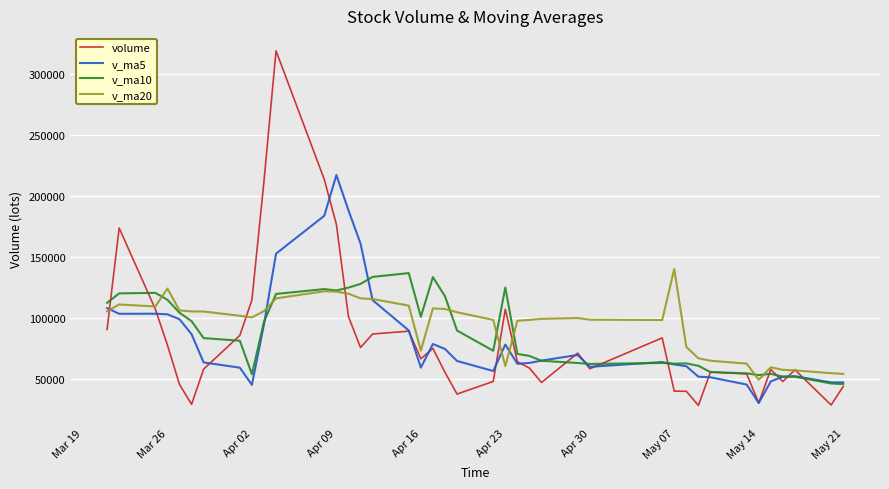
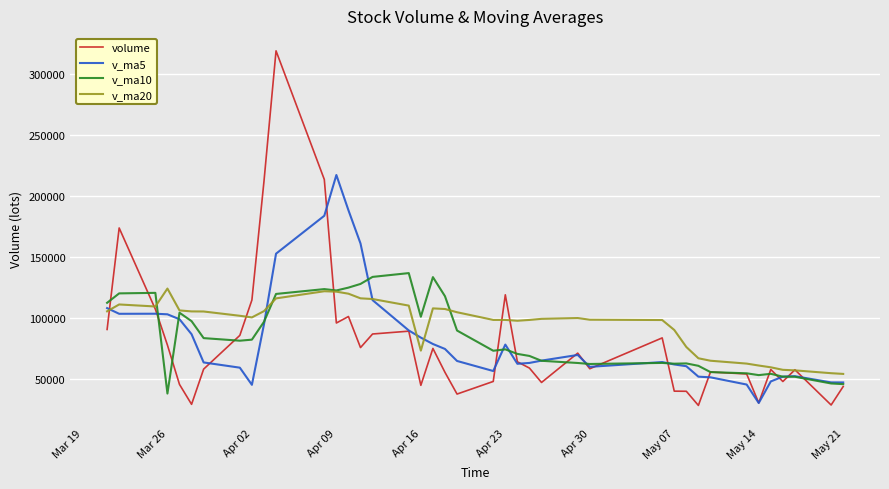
v_ma10, Mar 26: 115000 -> 38000
v_ma10, Apr 02: 54000 -> 82000
volume, Apr 09: 177000 -> 96000
volume, Apr 16: 66000 -> 45000
v_ma5, Apr 16: 59000 -> 84000
volume, Apr 23: 107000 -> 119000
v_ma10, Apr 23: 125000 -> 74000
v_ma20, Apr 23: 60000 -> 98000
v_ma20, May 07: 140000 -> 90000
v_ma20, May 14: 49000 -> 61000
